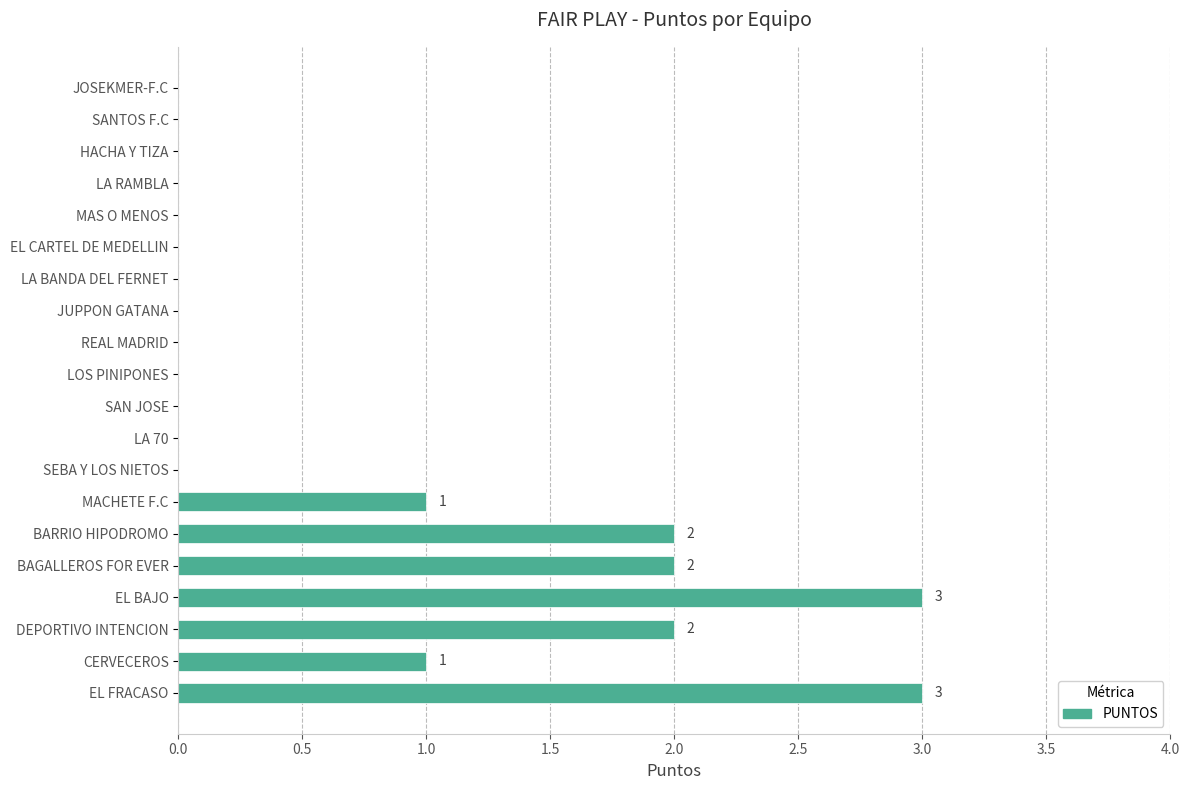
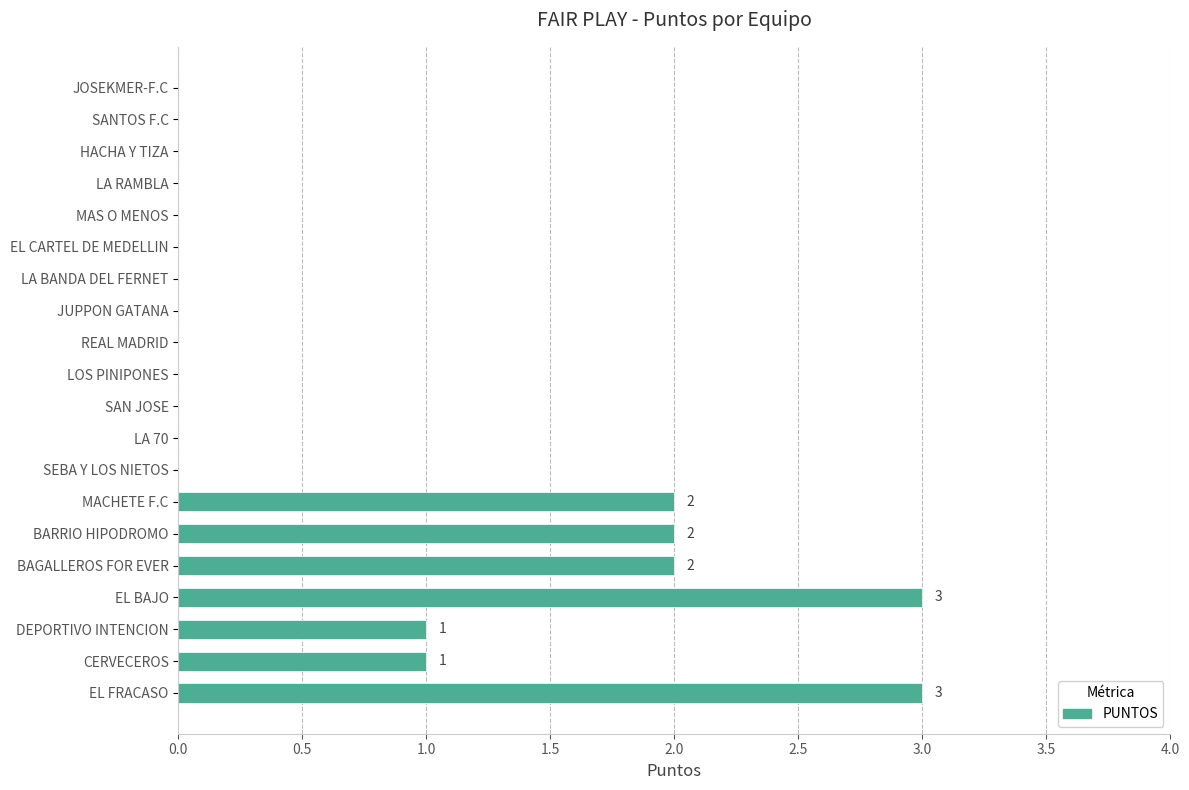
MACHETE F.C: 1 -> 2
DEPORTIVO INTENCION: 2 -> 1
